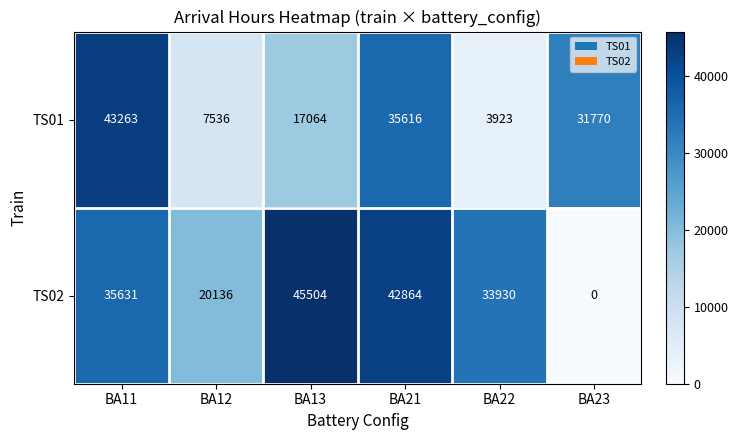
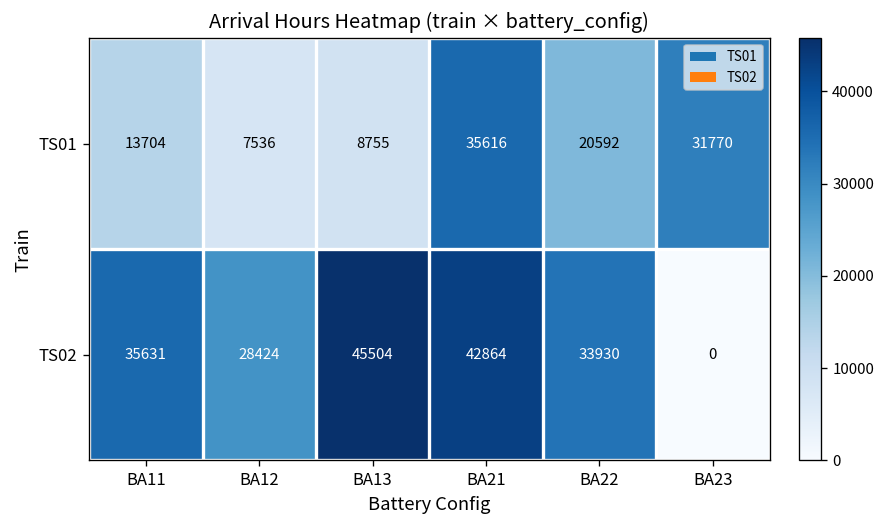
TS01, BA11: 43263 -> 13704
TS01, BA13: 17064 -> 8755
TS01, BA22: 3923 -> 20592
TS02, BA12: 20136 -> 28424
